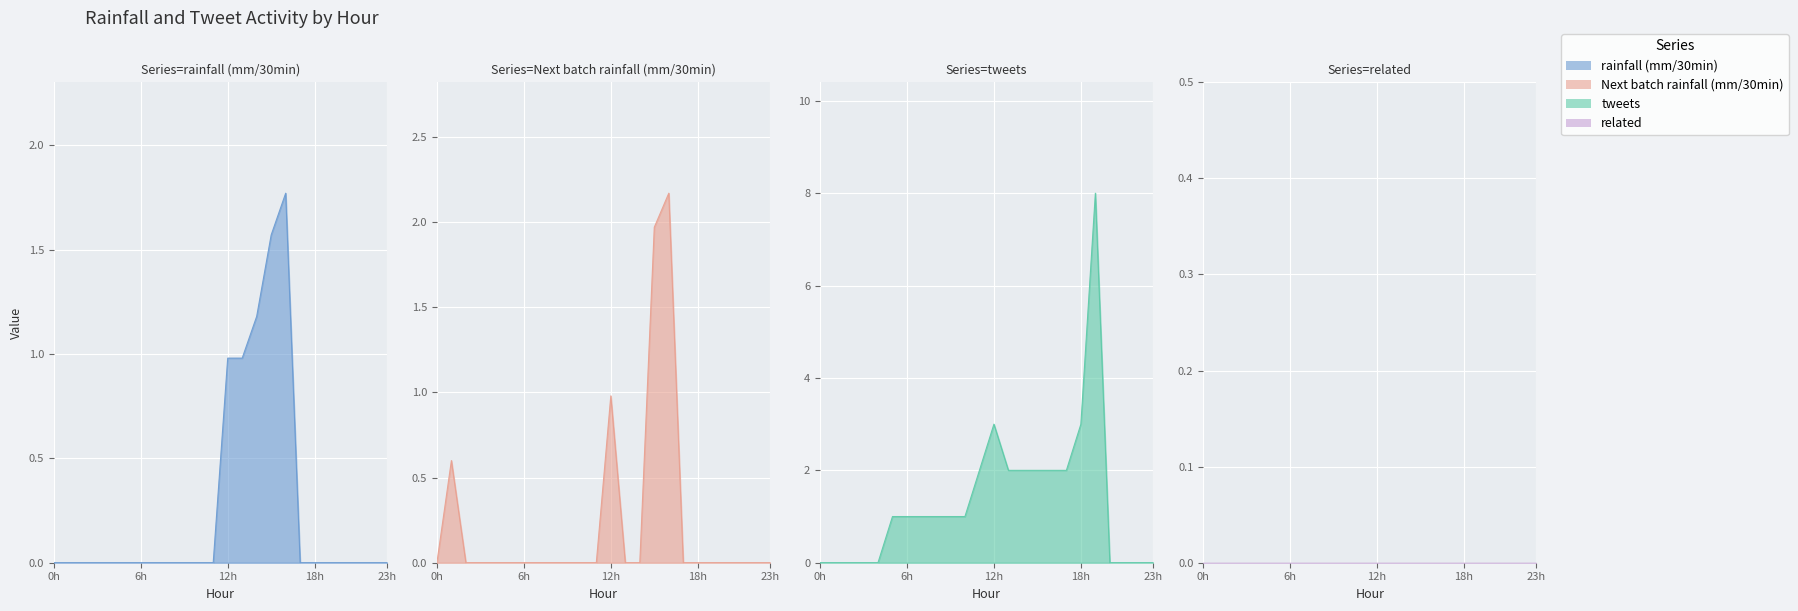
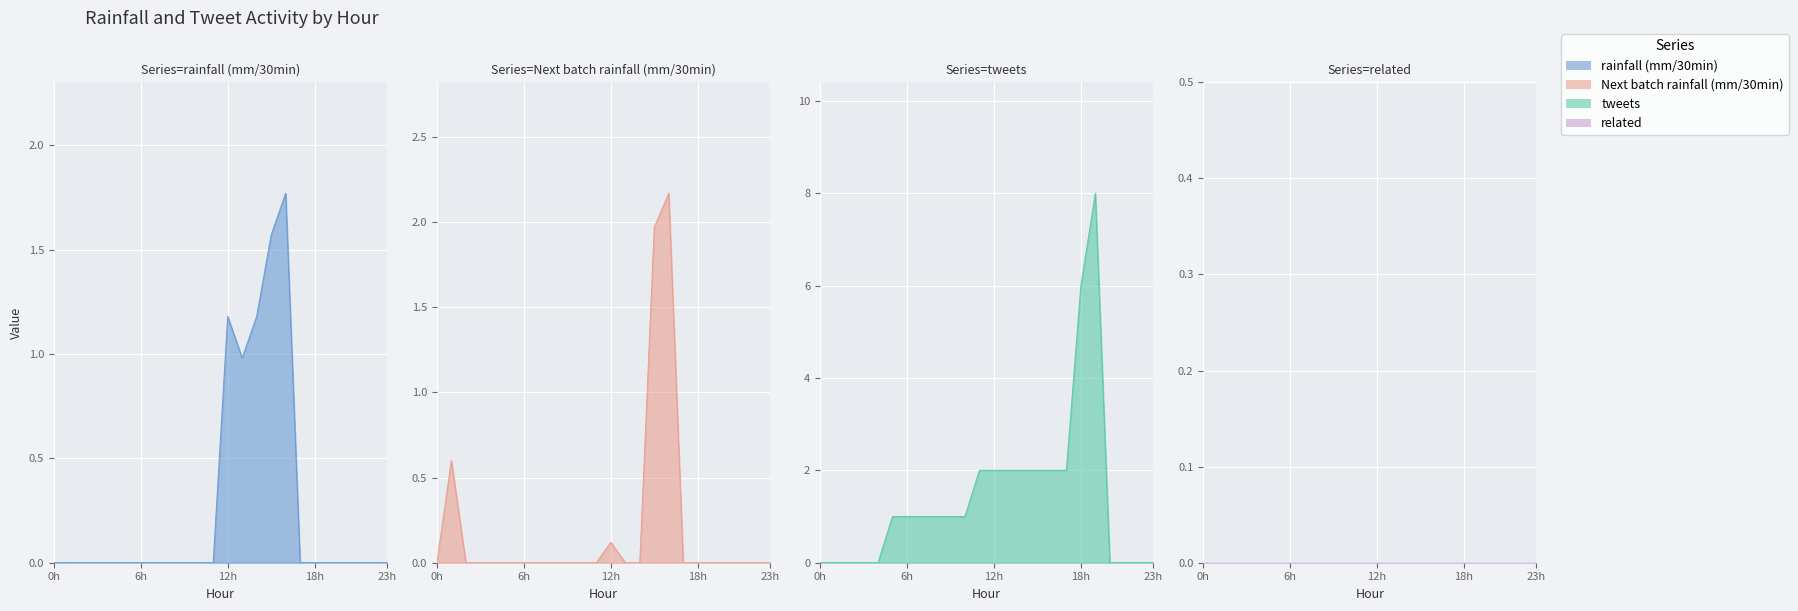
Series=rainfall (mm/30min), 12h: 0.98 -> 1.18
Series=Next batch rainfall (mm/30min), 12h: 0.98 -> 0.12
Series=tweets, 12h: 3 -> 2
Series=tweets, 18h: 3 -> 6
